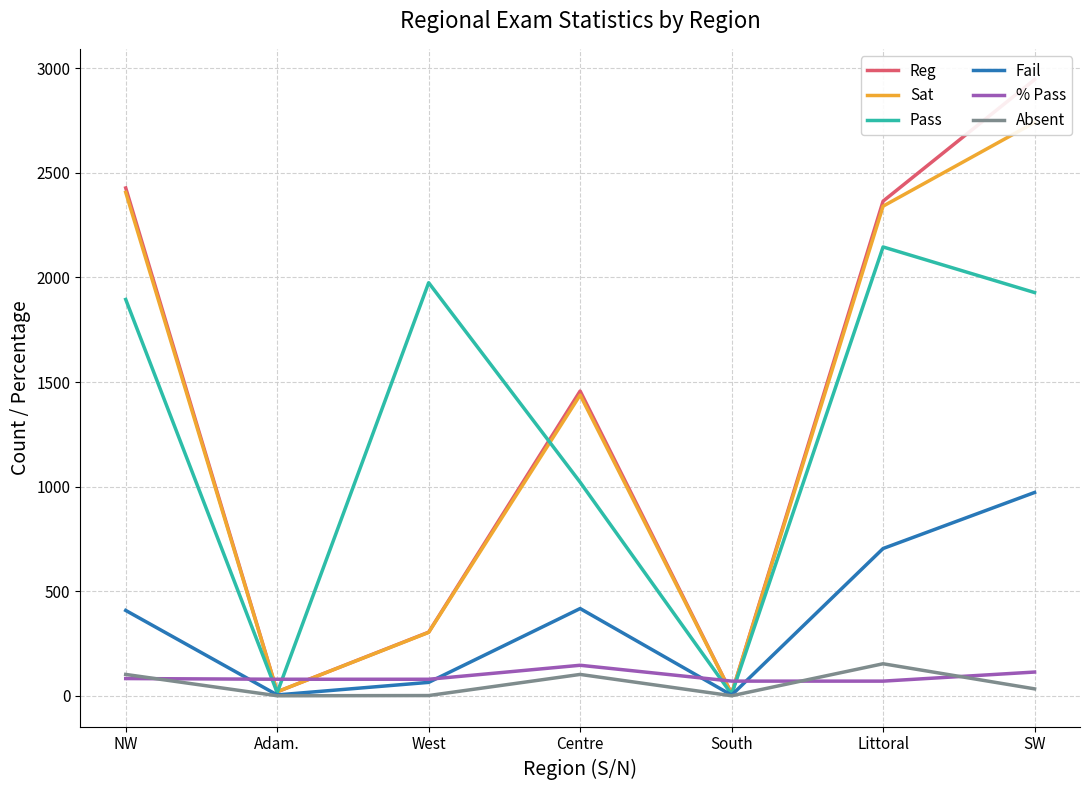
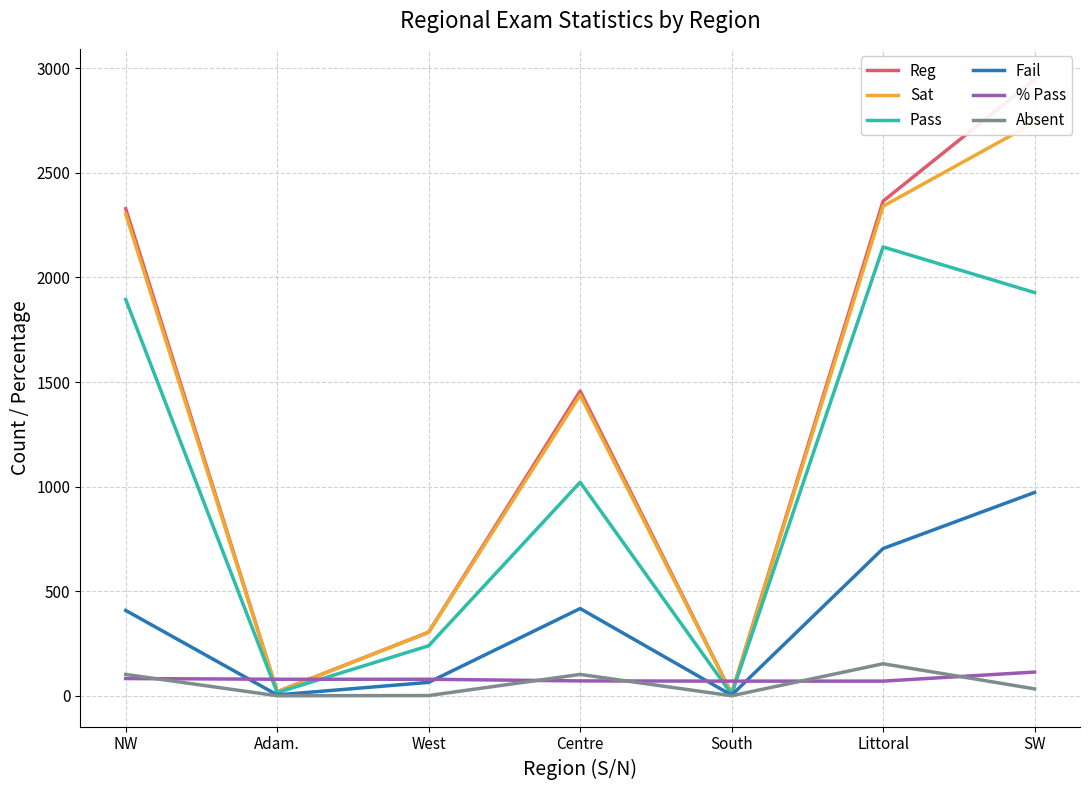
Reg, NW: 2430 -> 2330
Sat, NW: 2410 -> 2300
Pass, West: 1980 -> 240
% Pass, Centre: 150 -> 70
